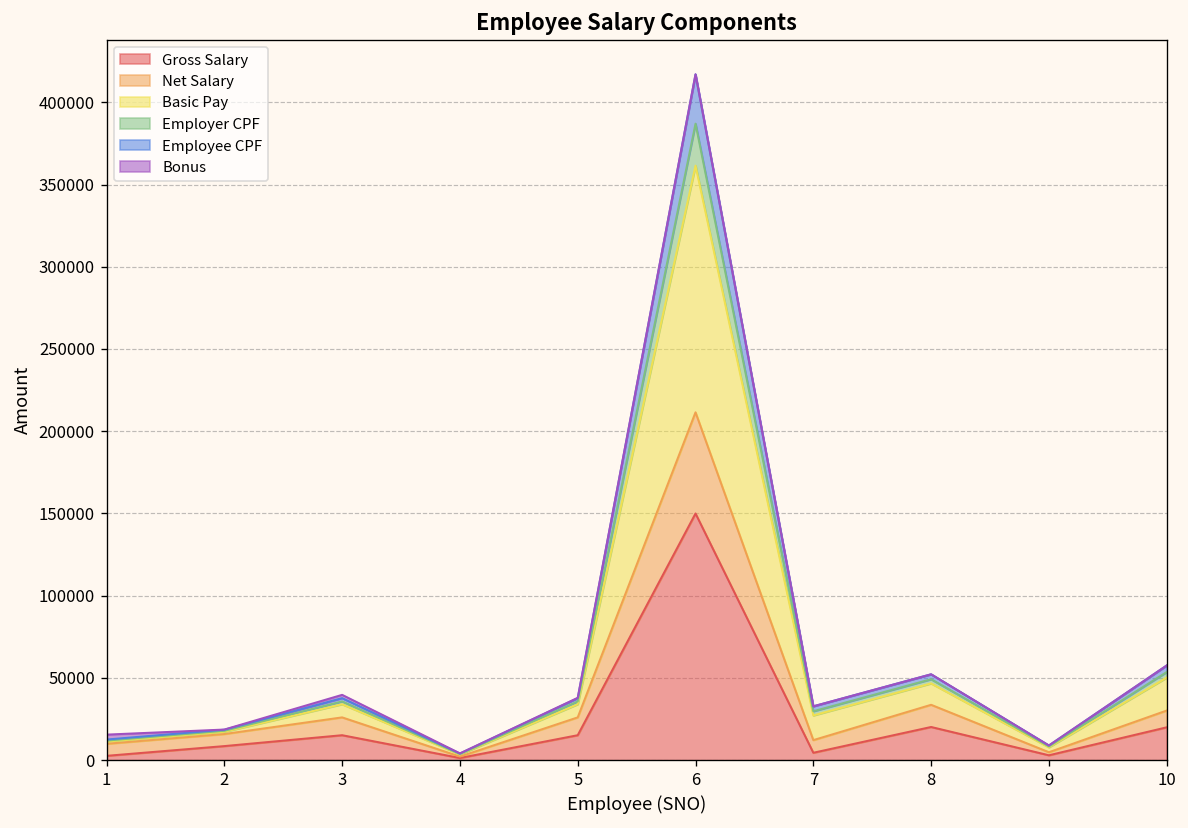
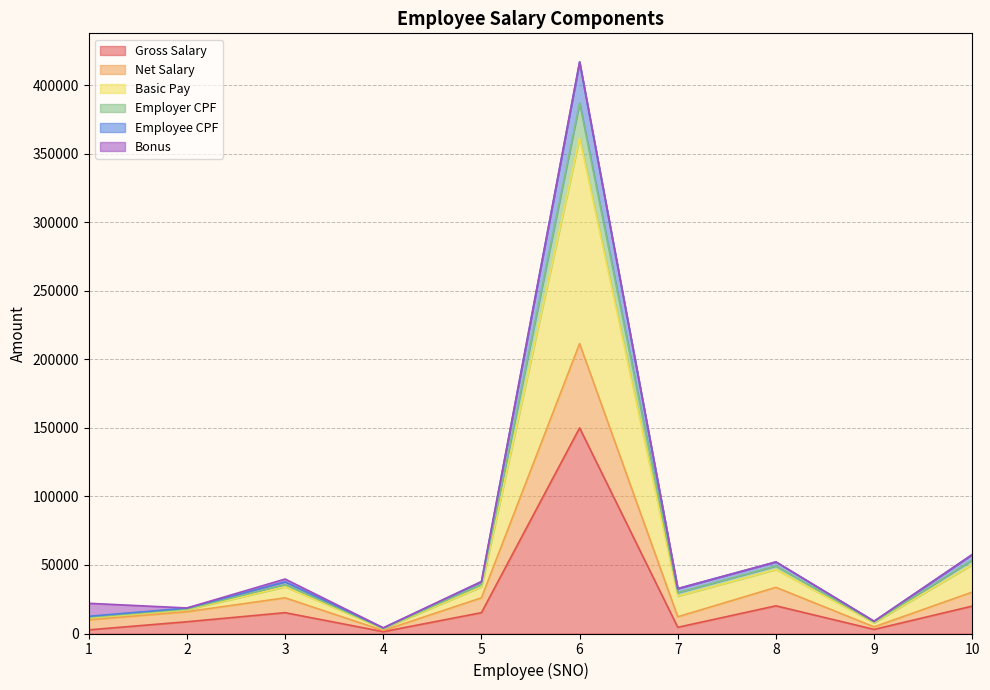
Bonus, 1: 3000 -> 9000
